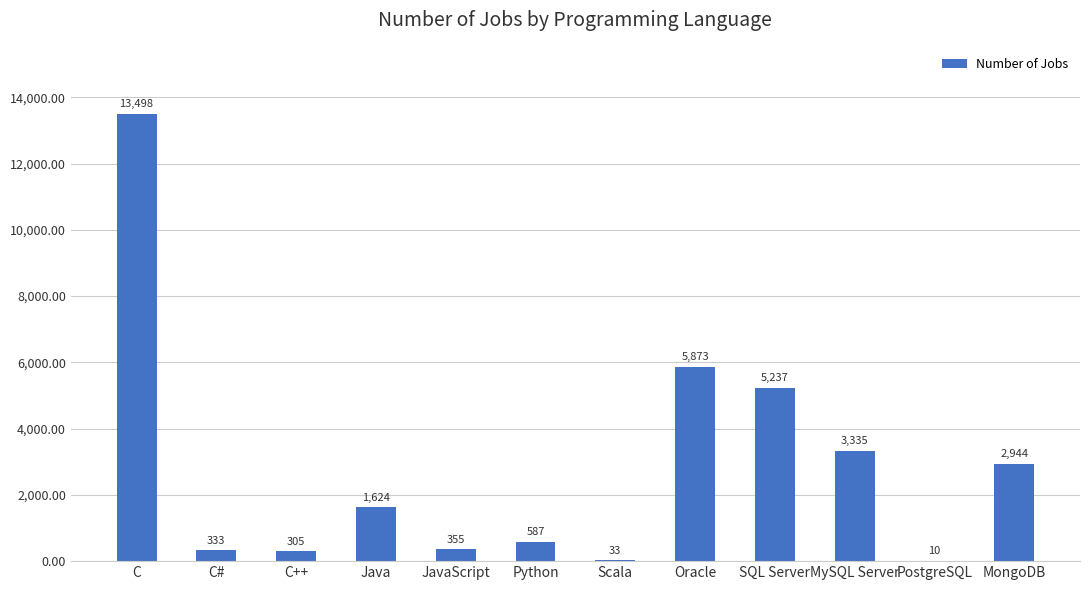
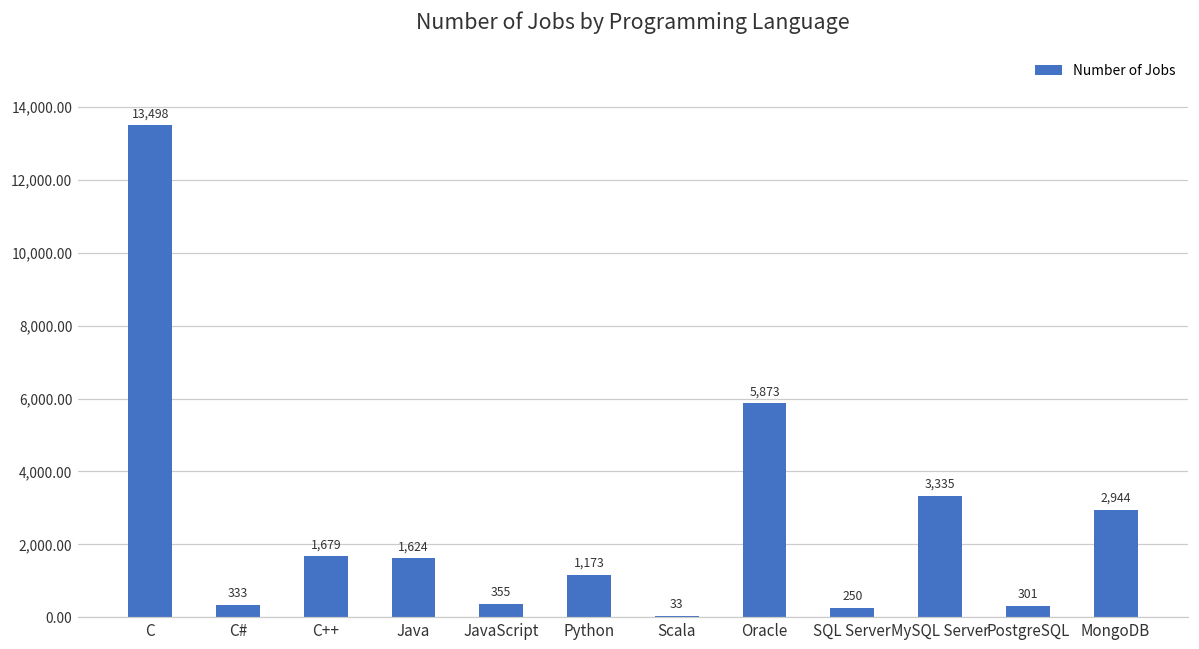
C++: 305 -> 1,679
Python: 587 -> 1,173
SQL Server: 5,237 -> 250
PostgreSQL: 10 -> 301
